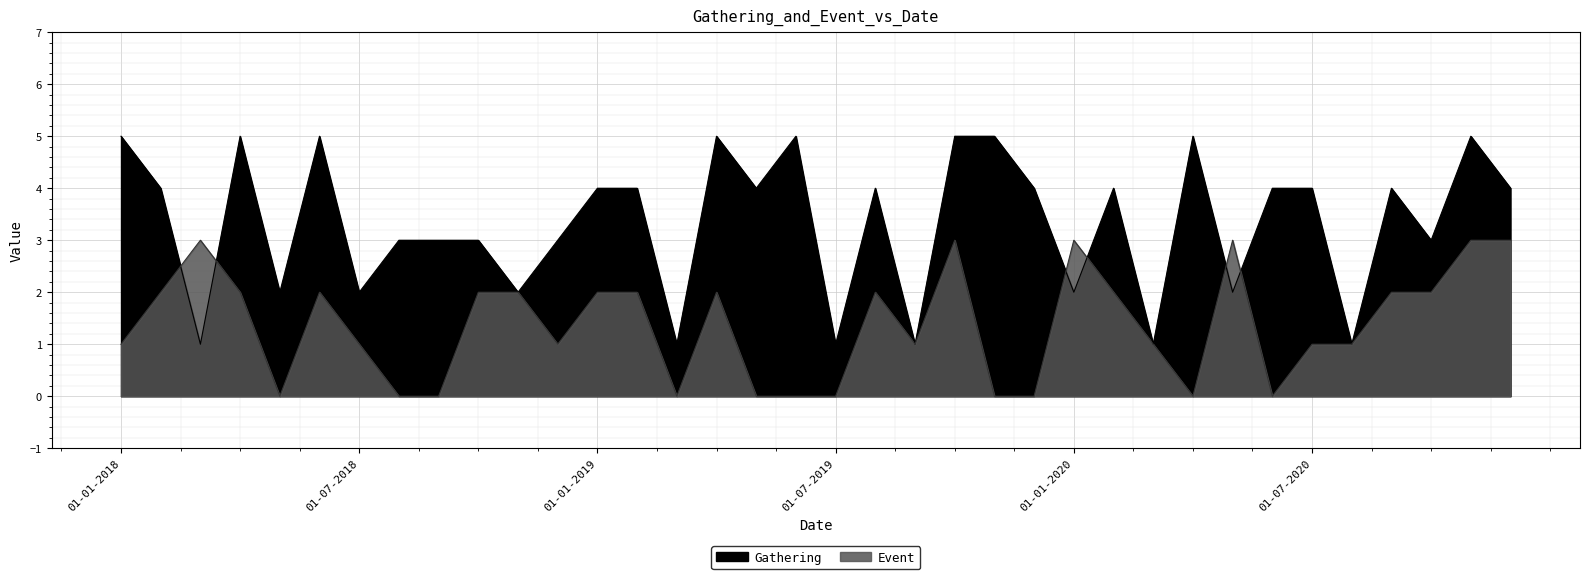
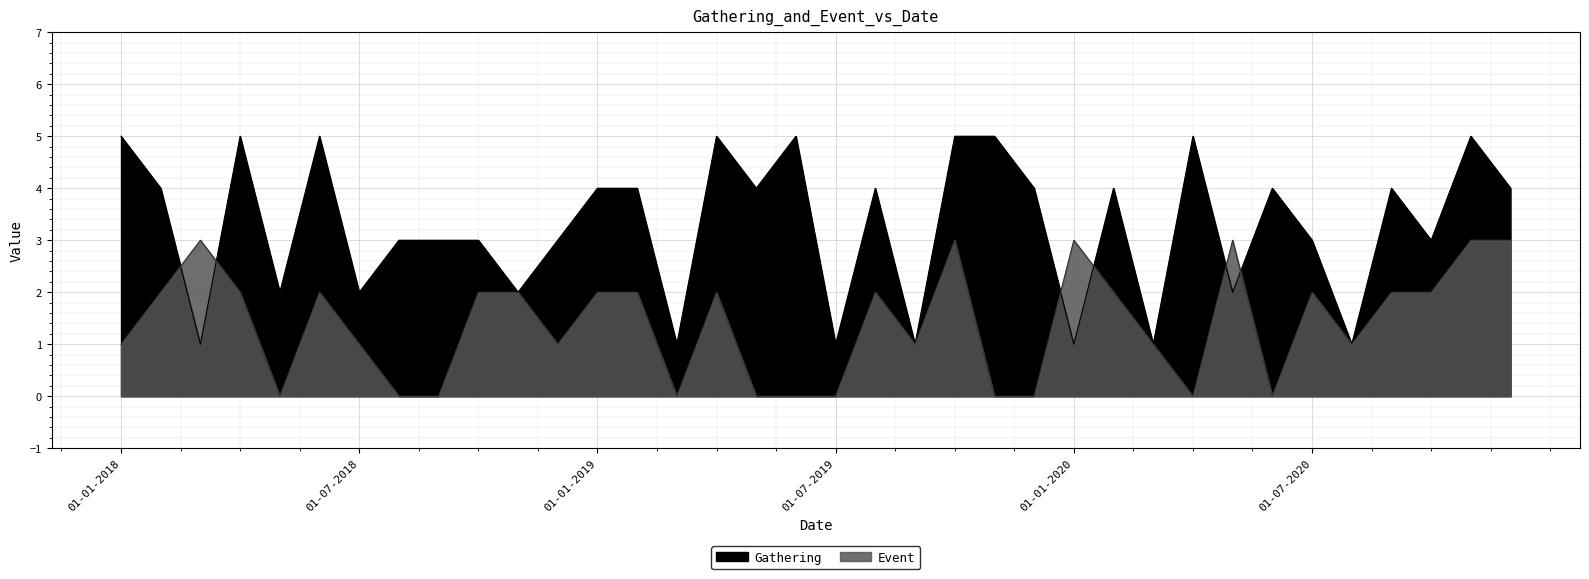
Gathering, 01-01-2020: 2 -> 1
Gathering, 01-07-2020: 4 -> 3
Event, 01-07-2020: 1 -> 2
